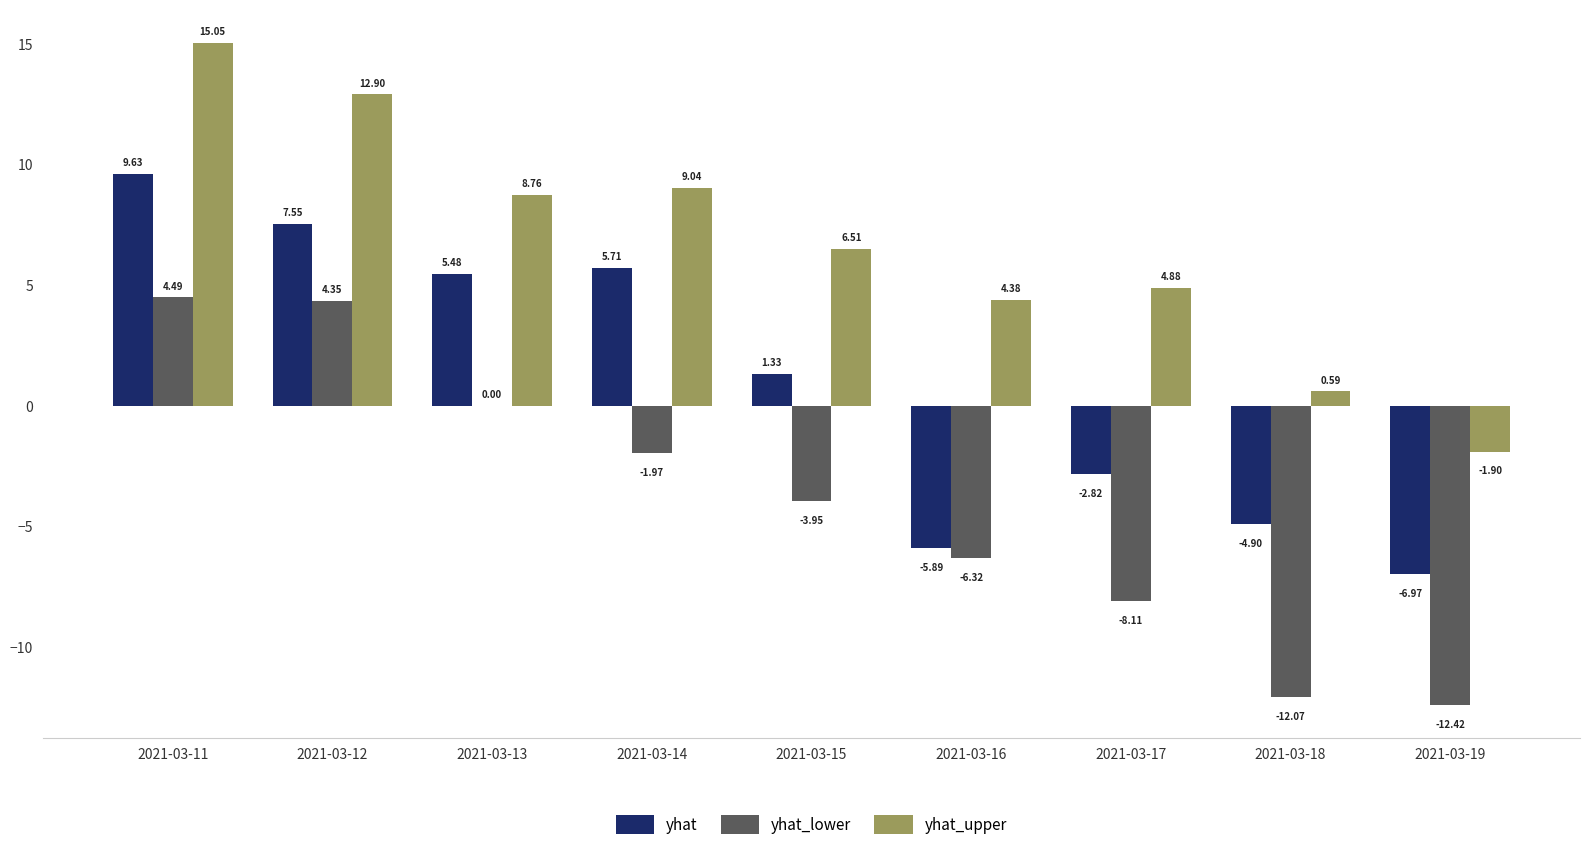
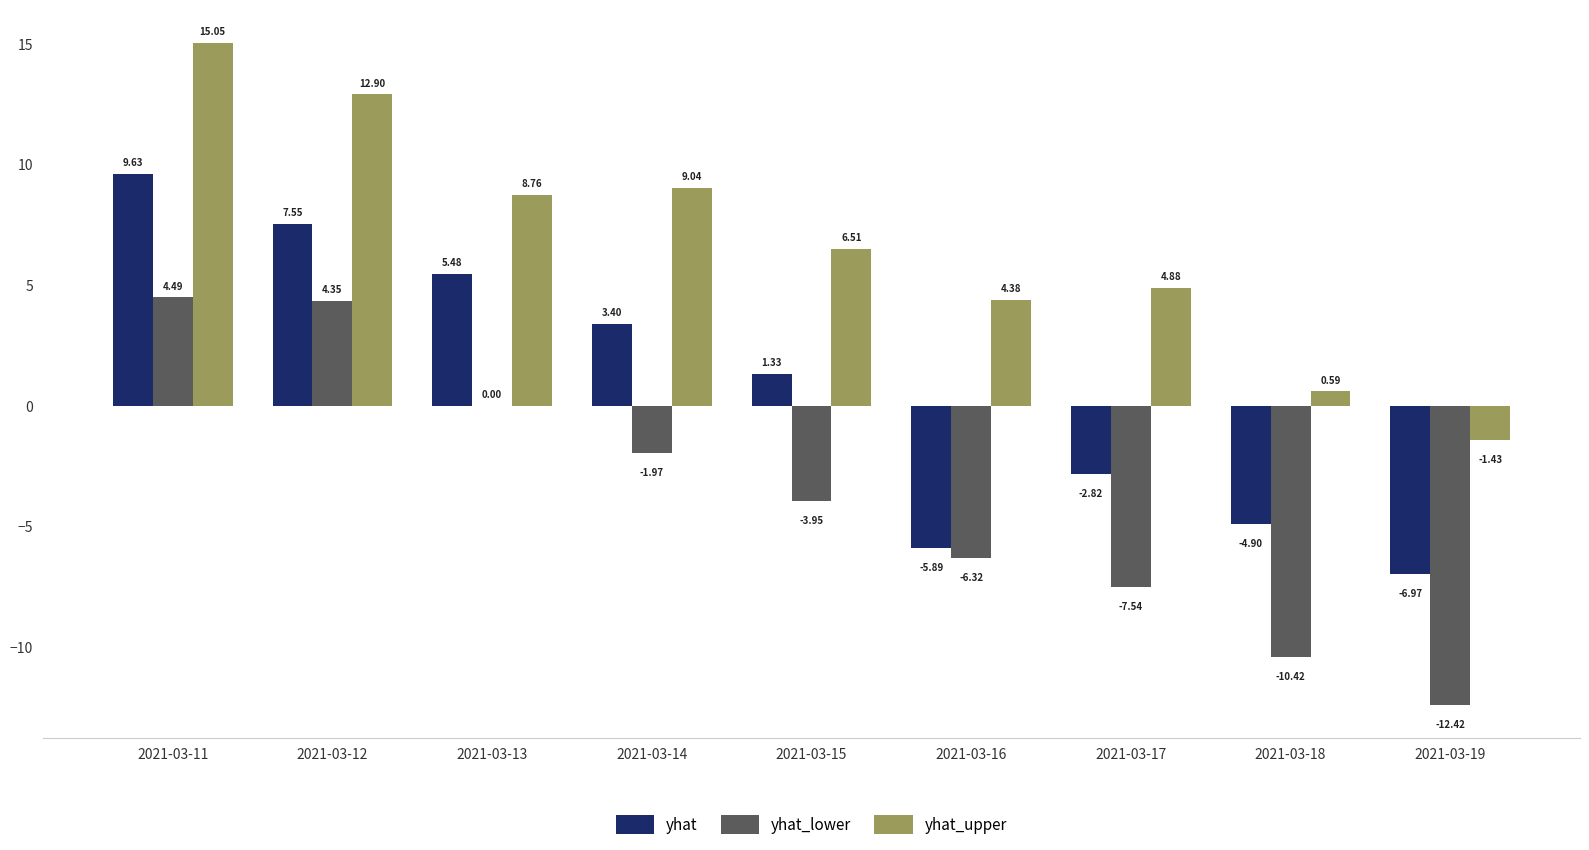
yhat, 2021-03-14: 5.71 -> 3.40
yhat_lower, 2021-03-17: -8.11 -> -7.54
yhat_lower, 2021-03-18: -12.07 -> -10.42
yhat_upper, 2021-03-19: -1.90 -> -1.43
